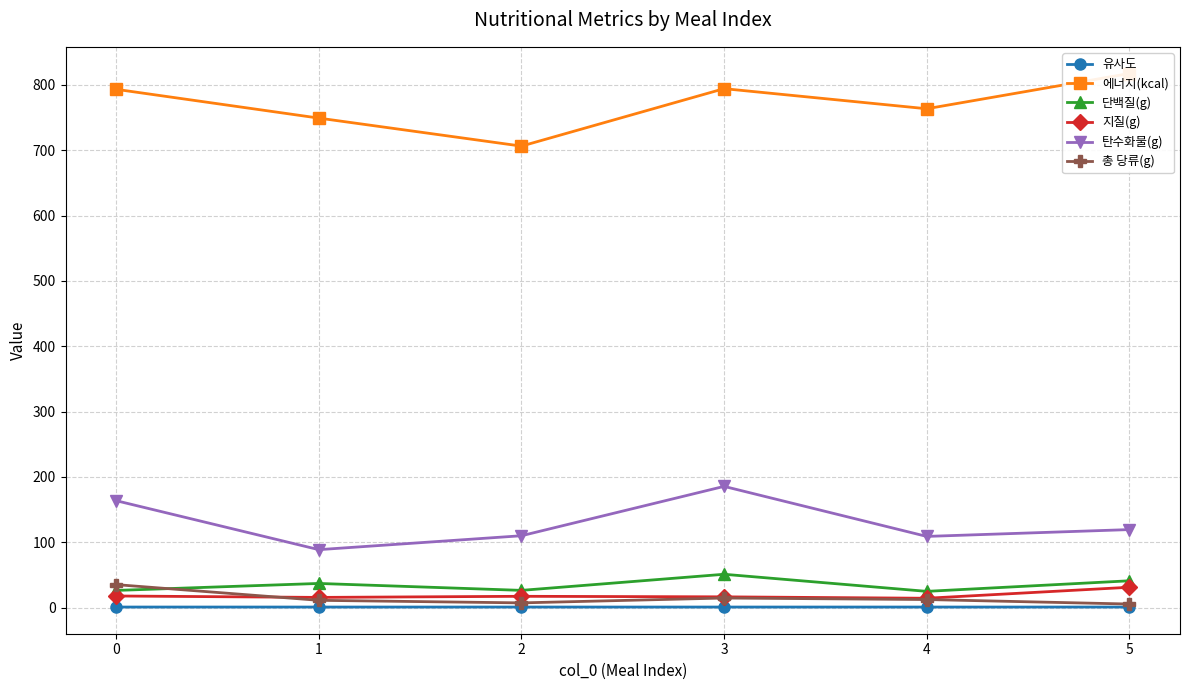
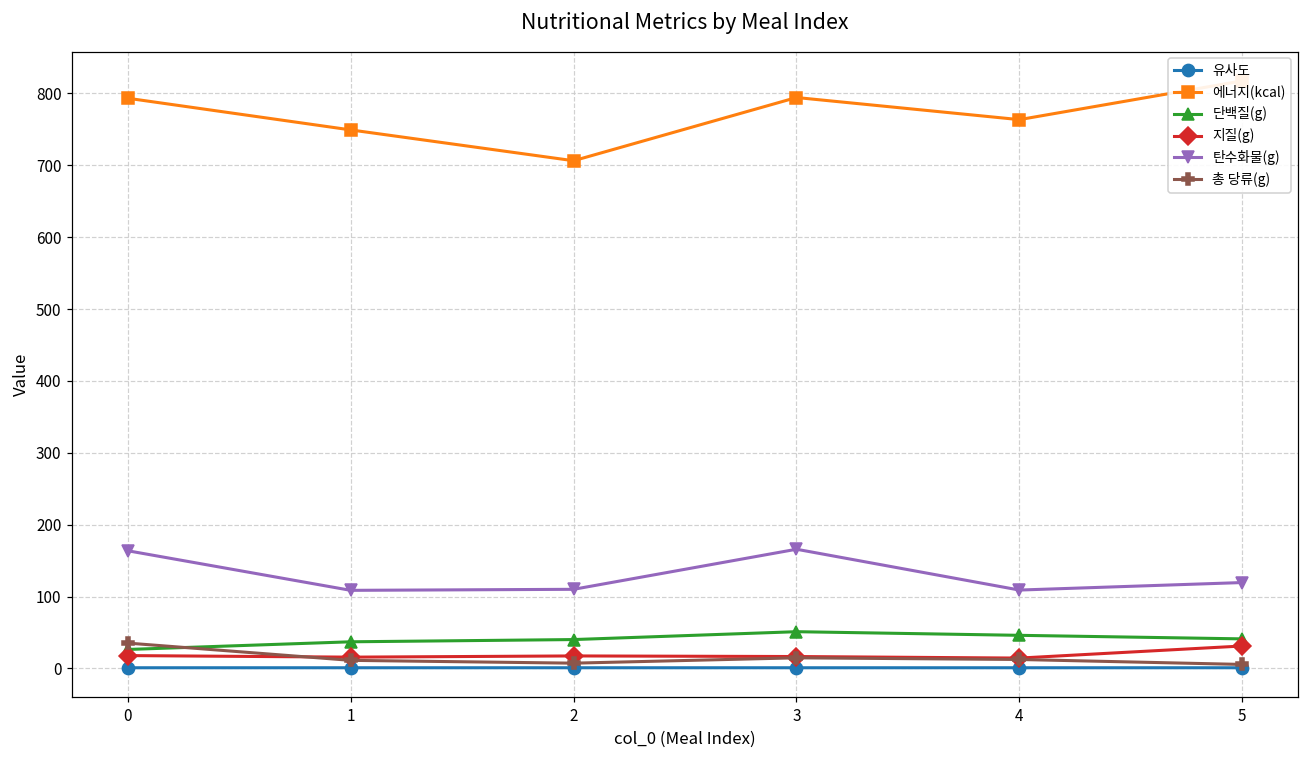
탄수화물(g), 1: 90 -> 110
단백질(g), 2: 30 -> 40
탄수화물(g), 3: 190 -> 170
단백질(g), 4: 20 -> 50
